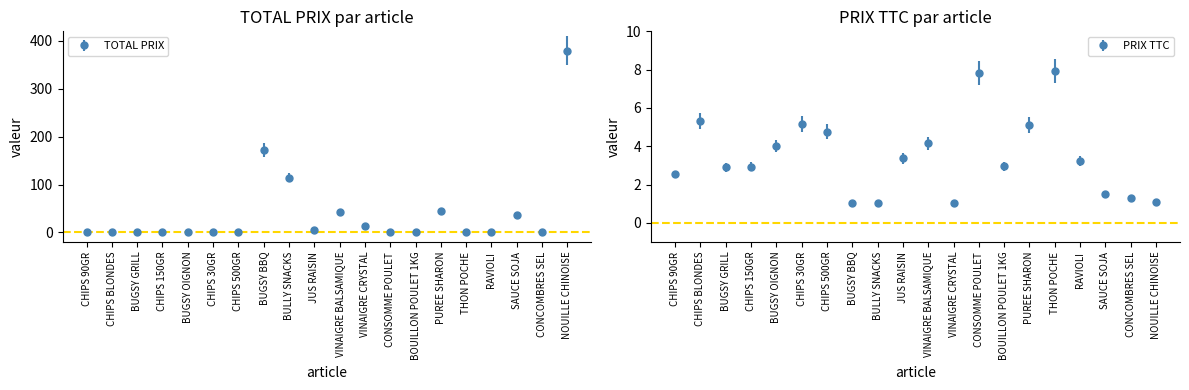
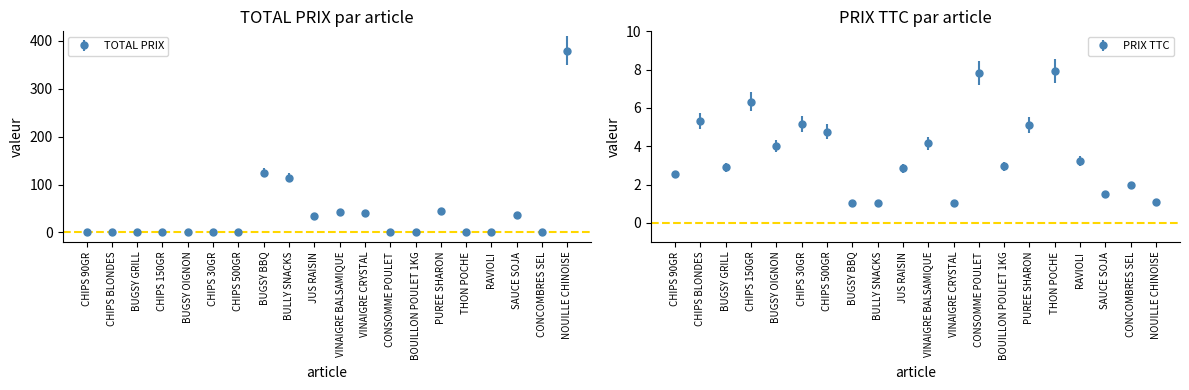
TOTAL PRIX par article, BUGSY BBQ: 170 -> 120
TOTAL PRIX par article, JUS RAISIN: 10 -> 30
TOTAL PRIX par article, VINAIGRE CRYSTAL: 10 -> 40
PRIX TTC par article, CHIPS 150GR: 2.9 -> 6.3
PRIX TTC par article, JUS RAISIN: 3.4 -> 2.8
PRIX TTC par article, CONCOMBRES SEL: 1.3 -> 2.0
